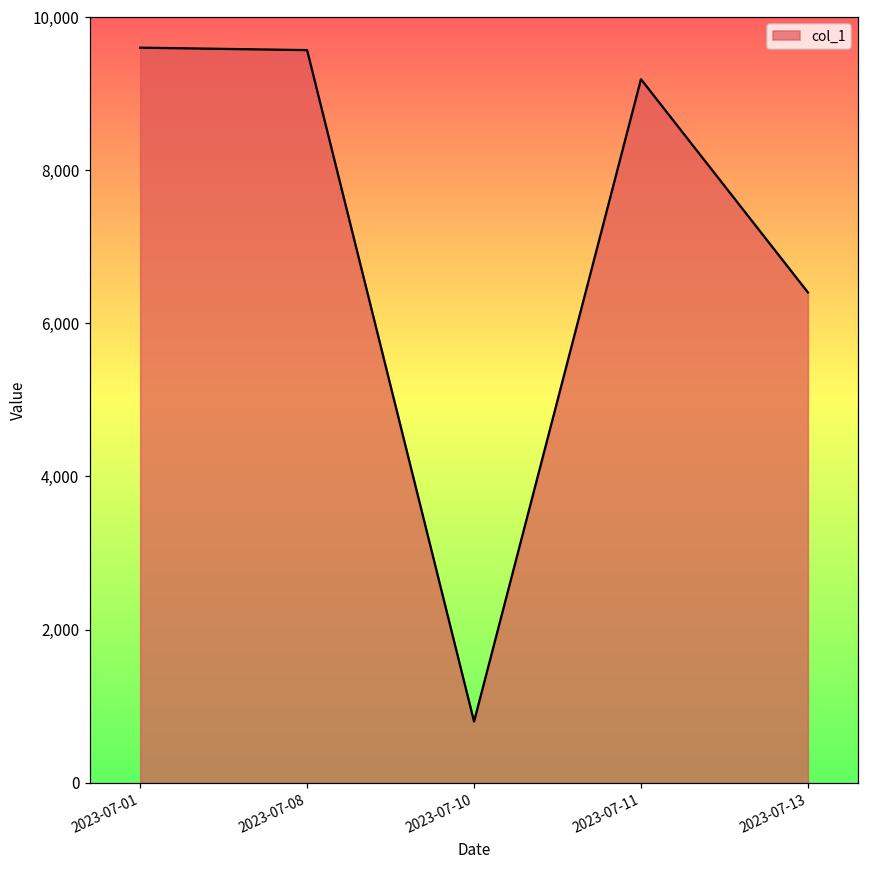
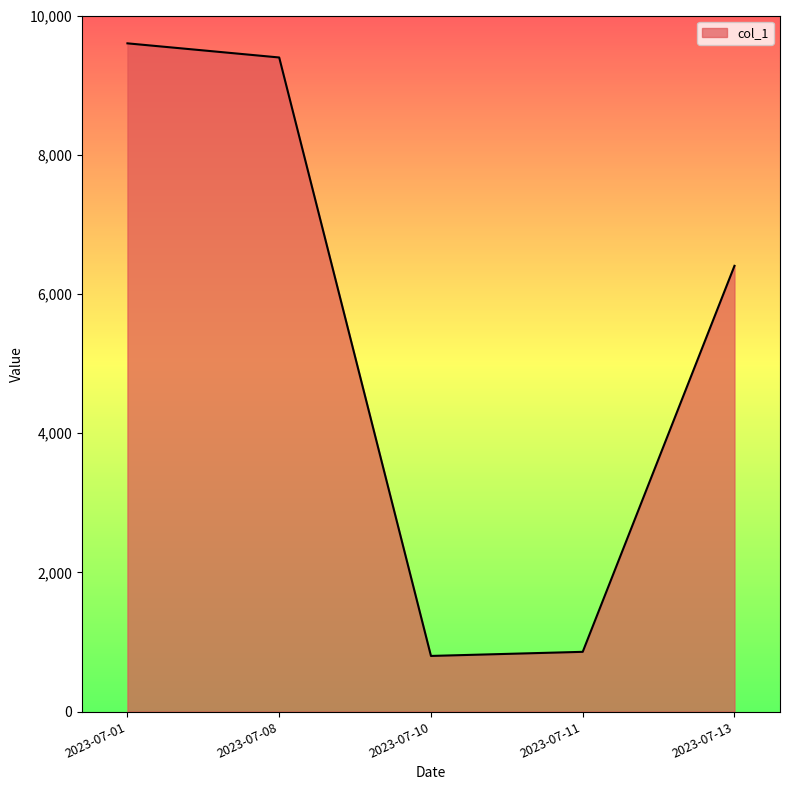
2023-07-08: 9,600 -> 9,400
2023-07-11: 9,200 -> 900
